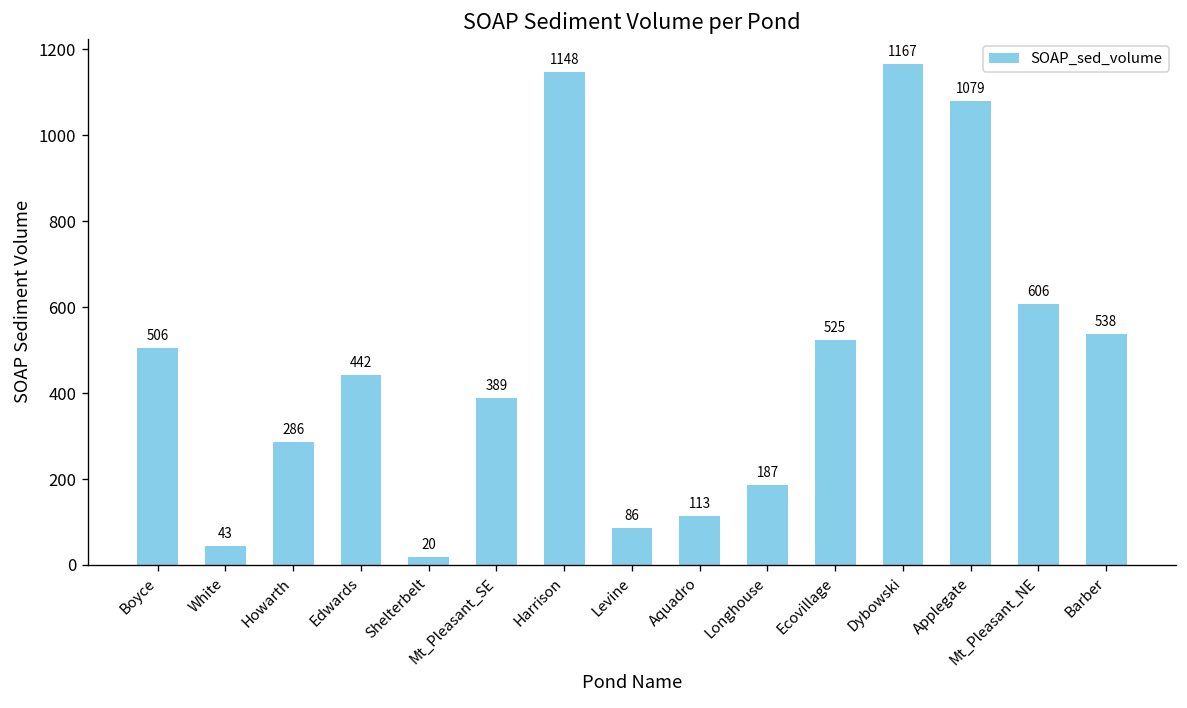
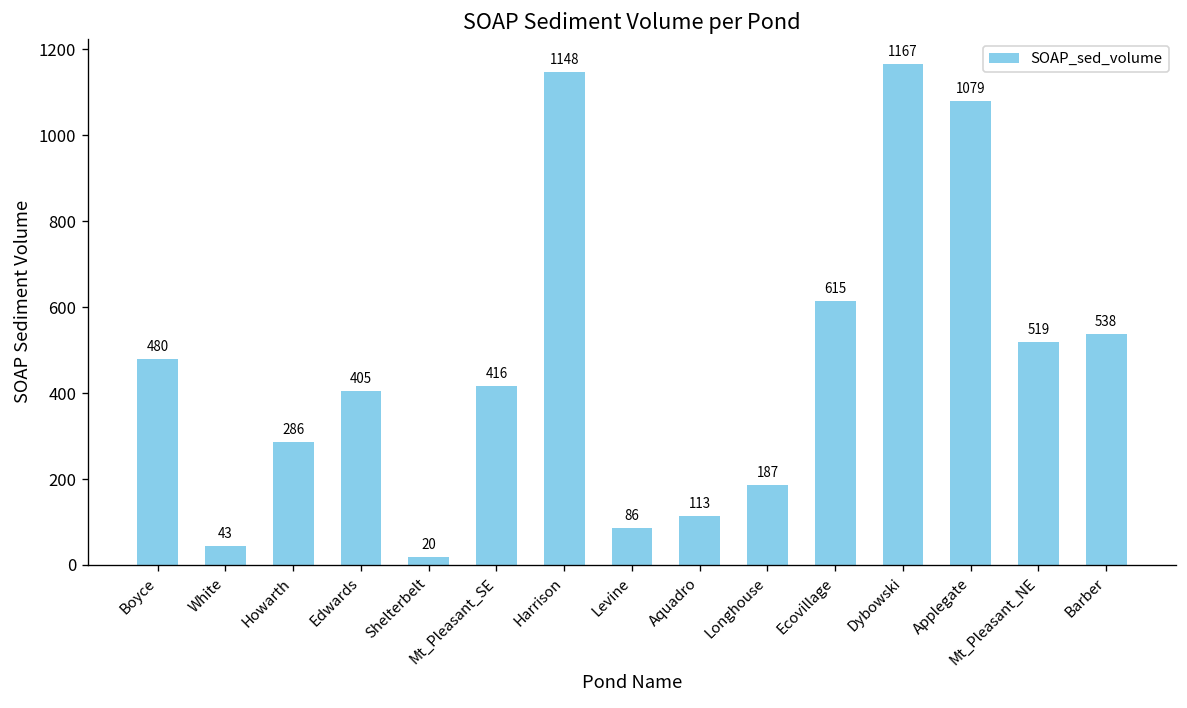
Boyce: 506 -> 480
Edwards: 442 -> 405
Mt_Pleasant_SE: 389 -> 416
Ecovillage: 525 -> 615
Mt_Pleasant_NE: 606 -> 519
